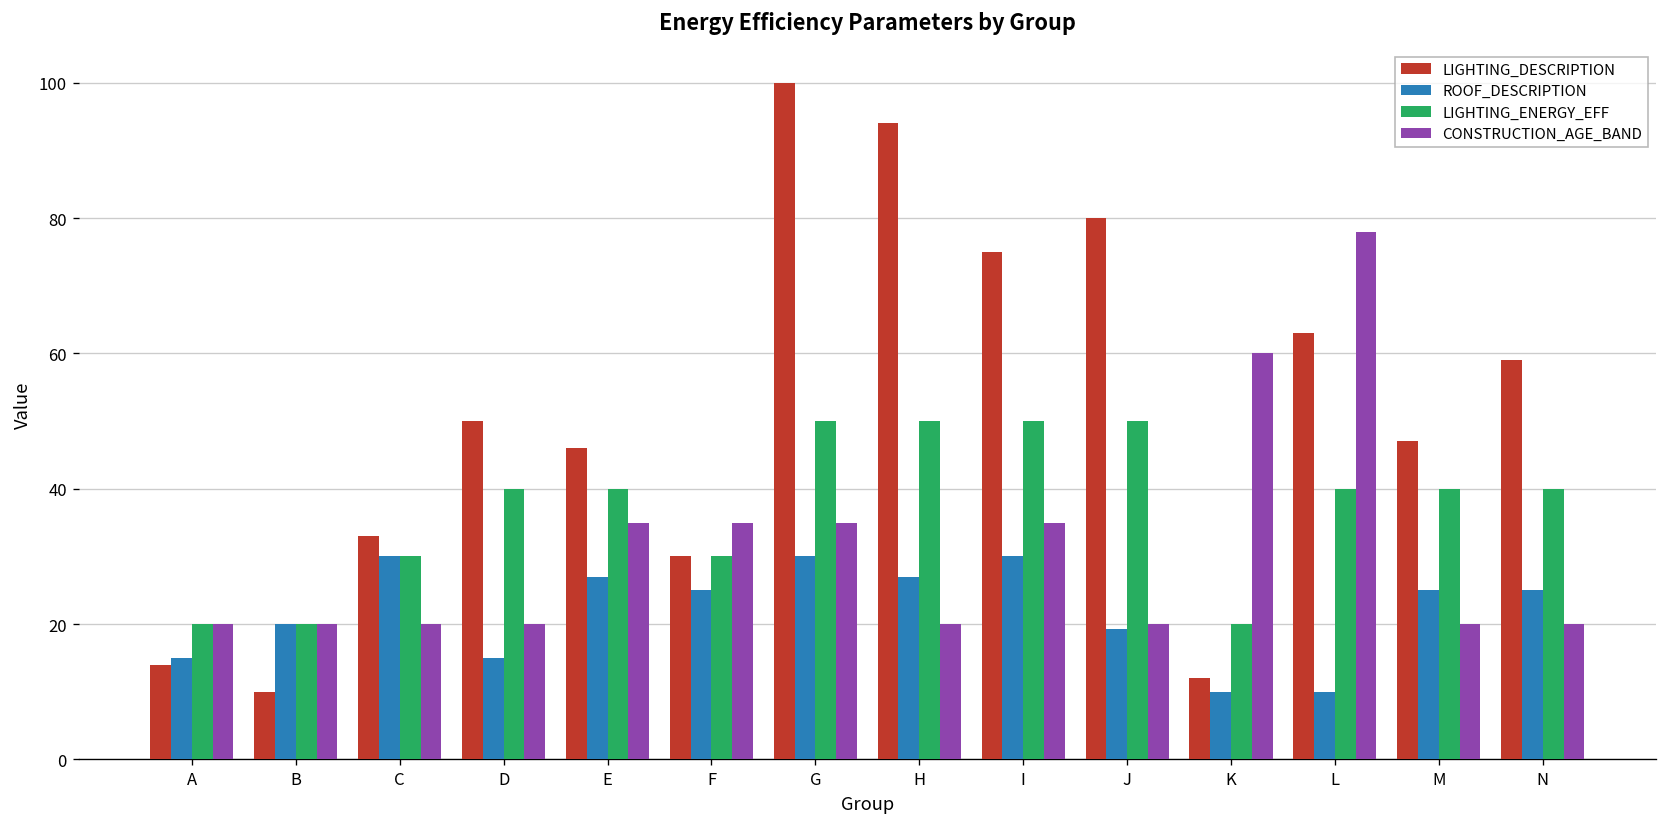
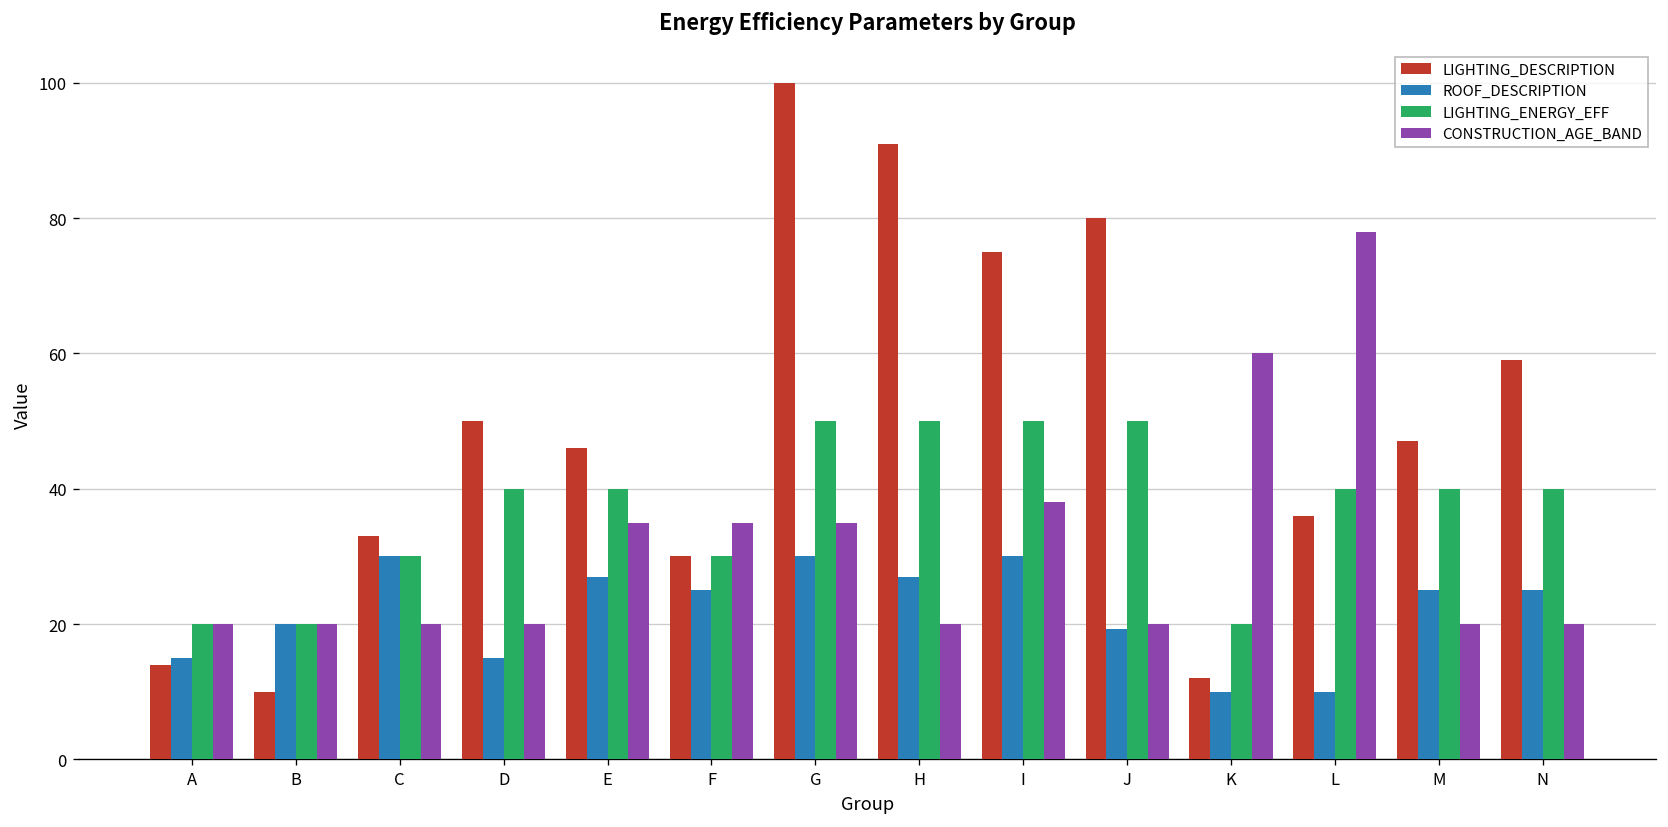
LIGHTING_DESCRIPTION, H: 94 -> 91
CONSTRUCTION_AGE_BAND, I: 35 -> 38
LIGHTING_DESCRIPTION, L: 63 -> 36
